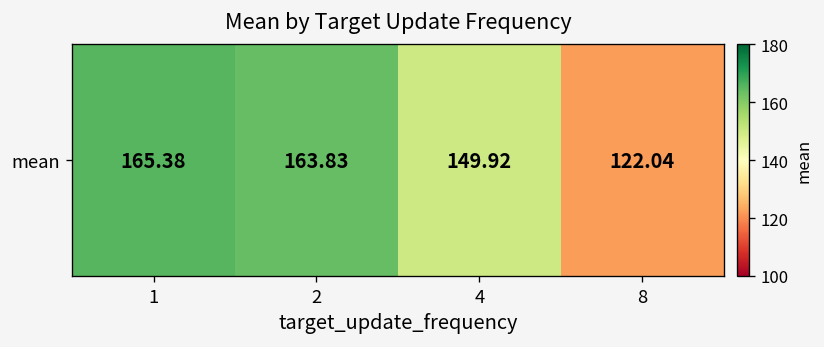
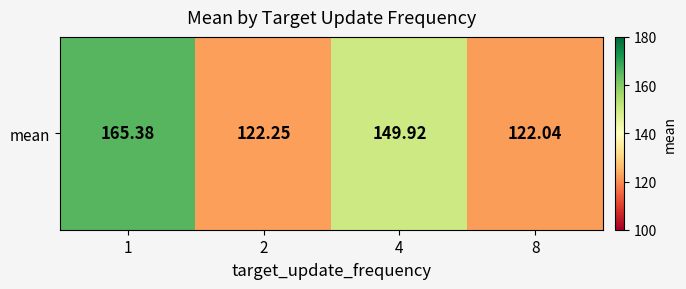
mean, 2: 163.83 -> 122.25
